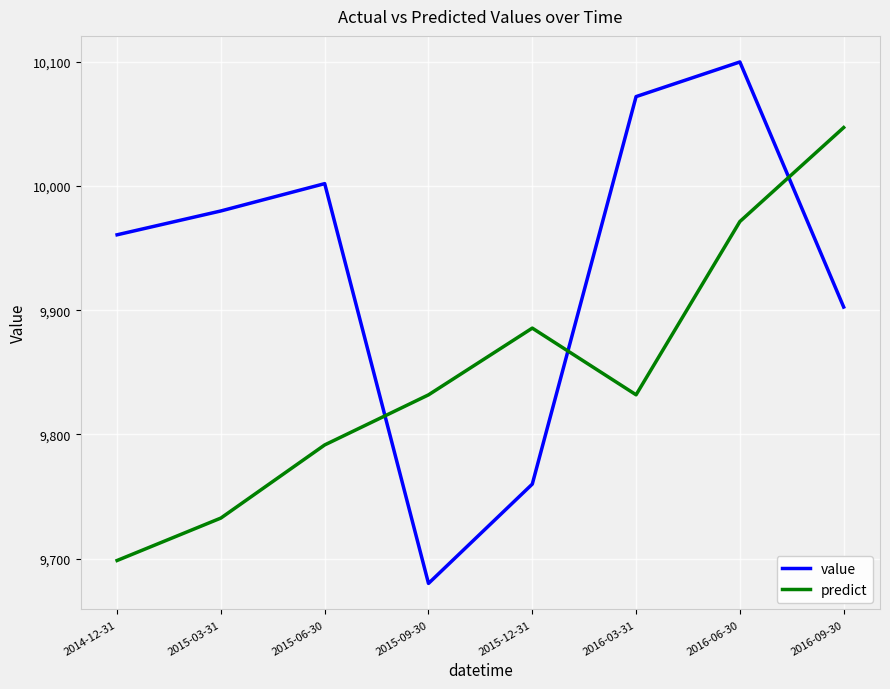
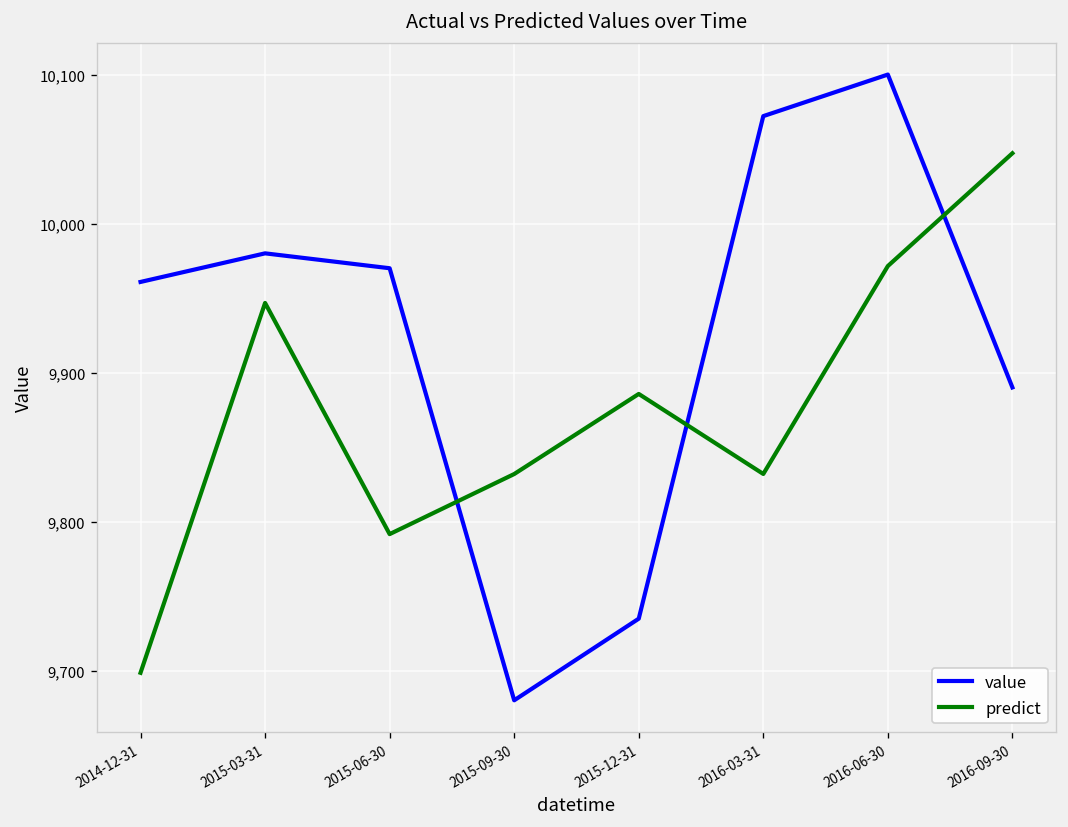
predict, 2015-03-31: 9,733 -> 9,947
value, 2015-06-30: 10,002 -> 9,970
value, 2015-12-31: 9,760 -> 9,735
value, 2016-09-30: 9,903 -> 9,890
